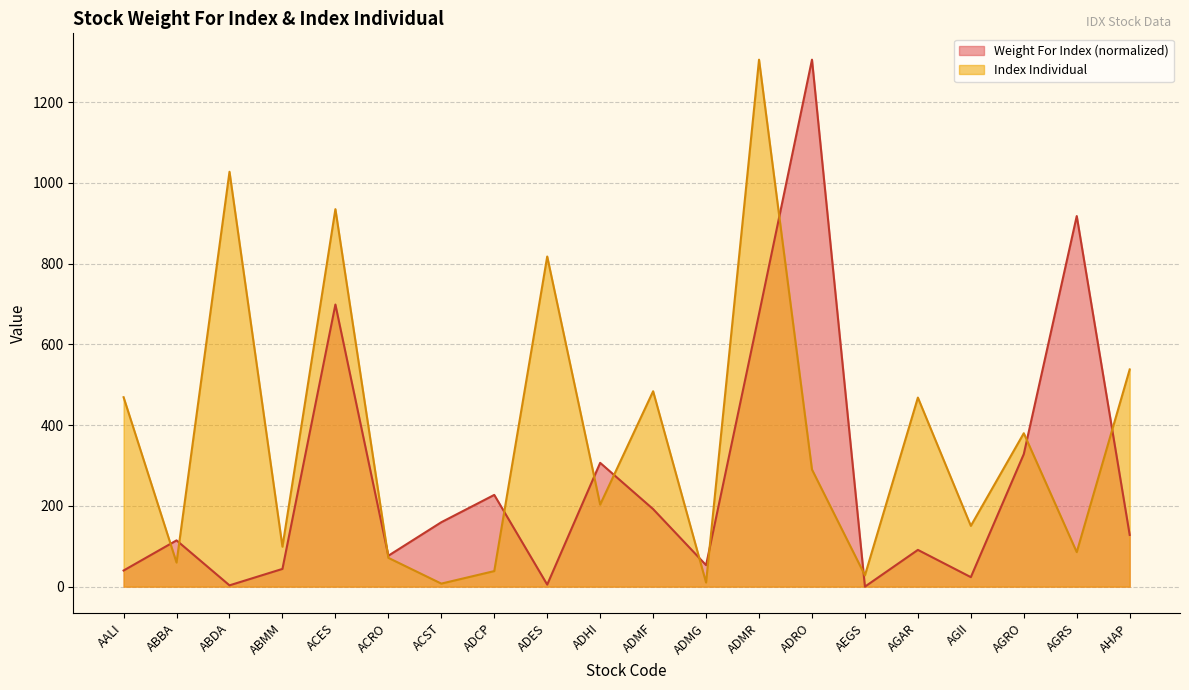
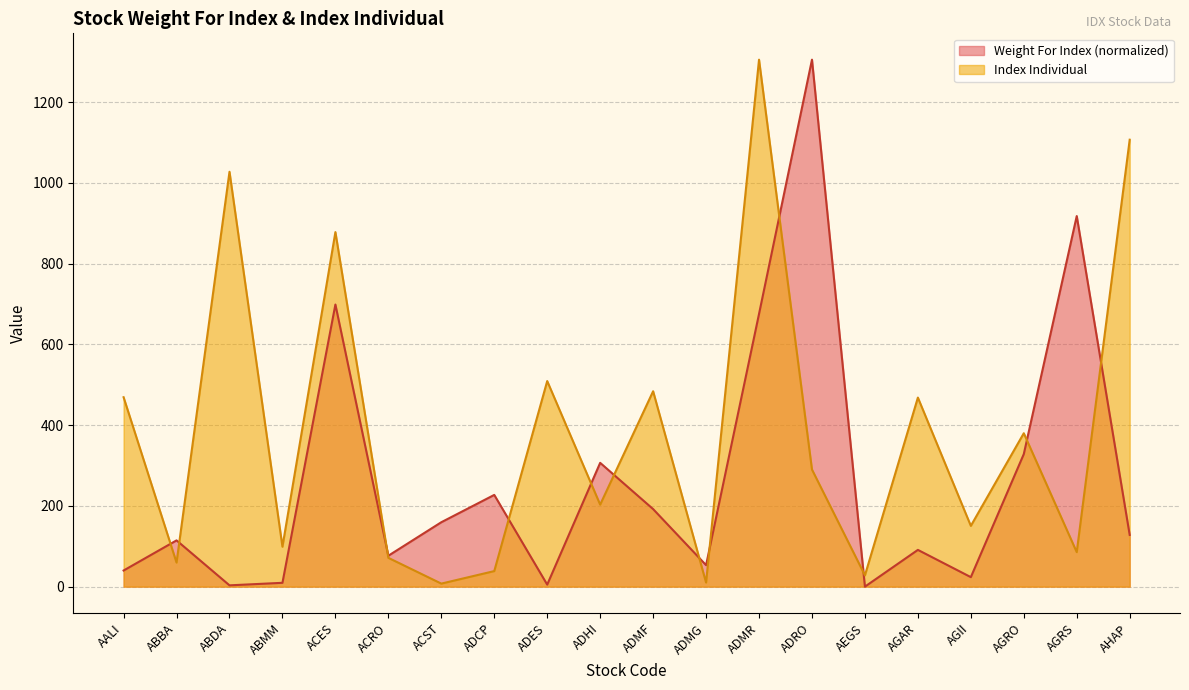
Weight For Index (normalized), ABMM: 40 -> 10
Index Individual, ACES: 930 -> 880
Index Individual, ADES: 820 -> 510
Index Individual, AHAP: 540 -> 1110
